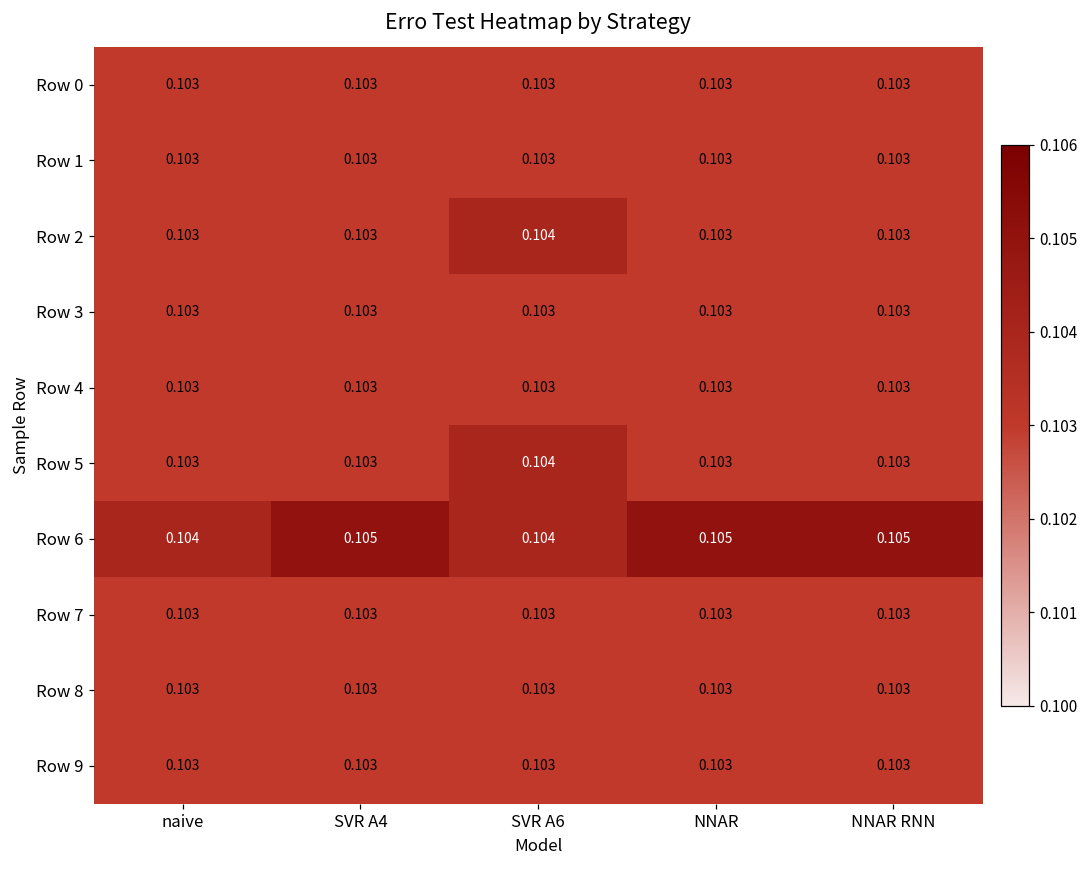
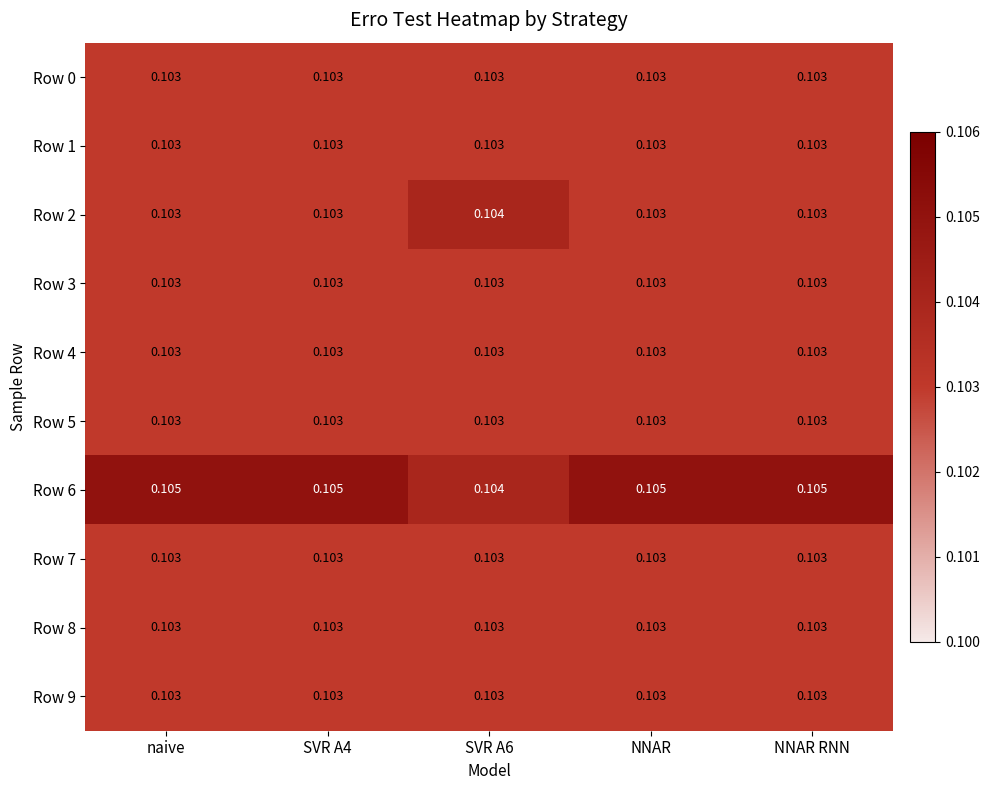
Row 5, SVR A6: 0.104 -> 0.103
Row 6, naive: 0.104 -> 0.105
